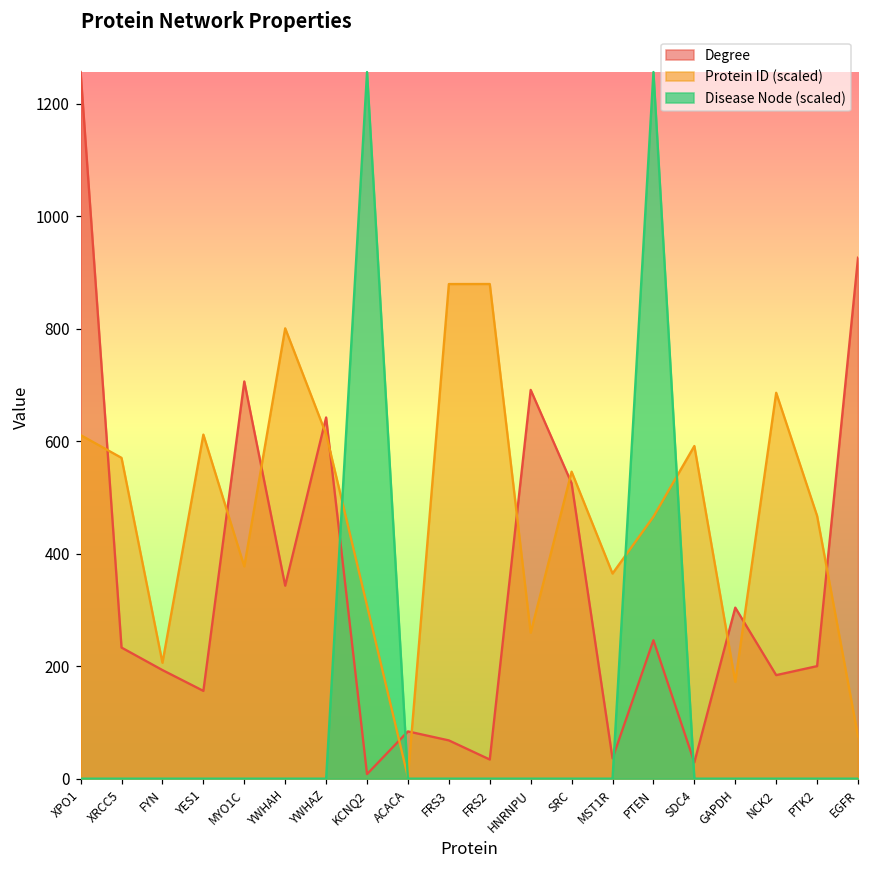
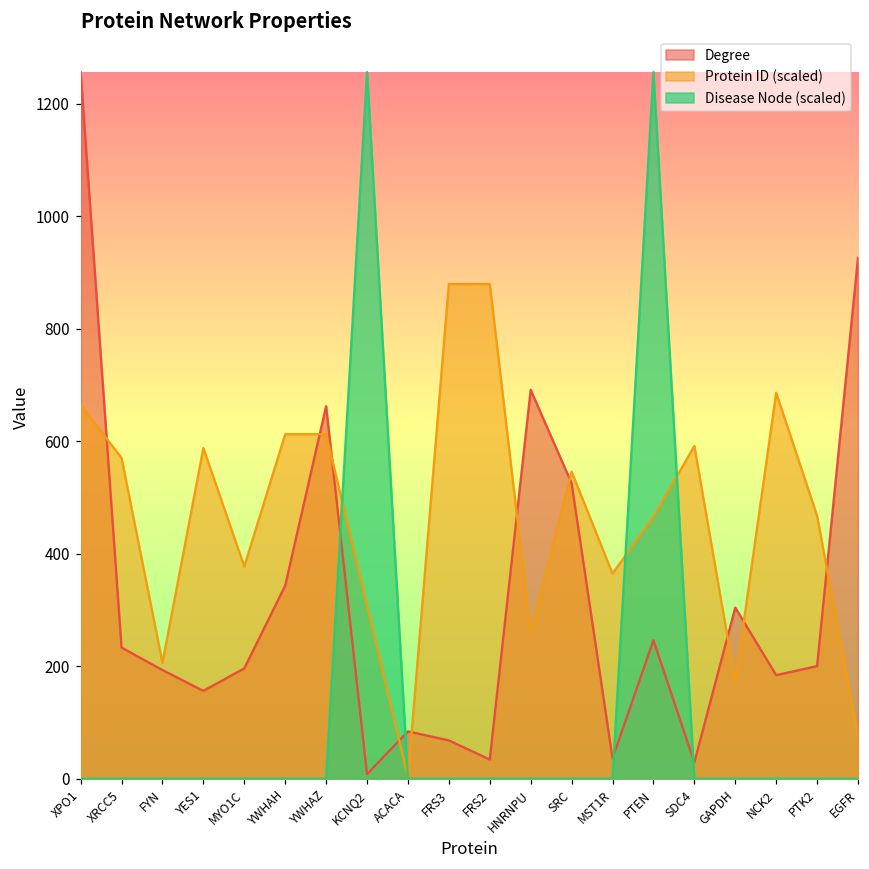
Protein ID (scaled), XPO1: 610 -> 660
Protein ID (scaled), YES1: 610 -> 590
Degree, MYO1C: 710 -> 200
Protein ID (scaled), YWHAH: 800 -> 610
Degree, YWHAZ: 640 -> 660
